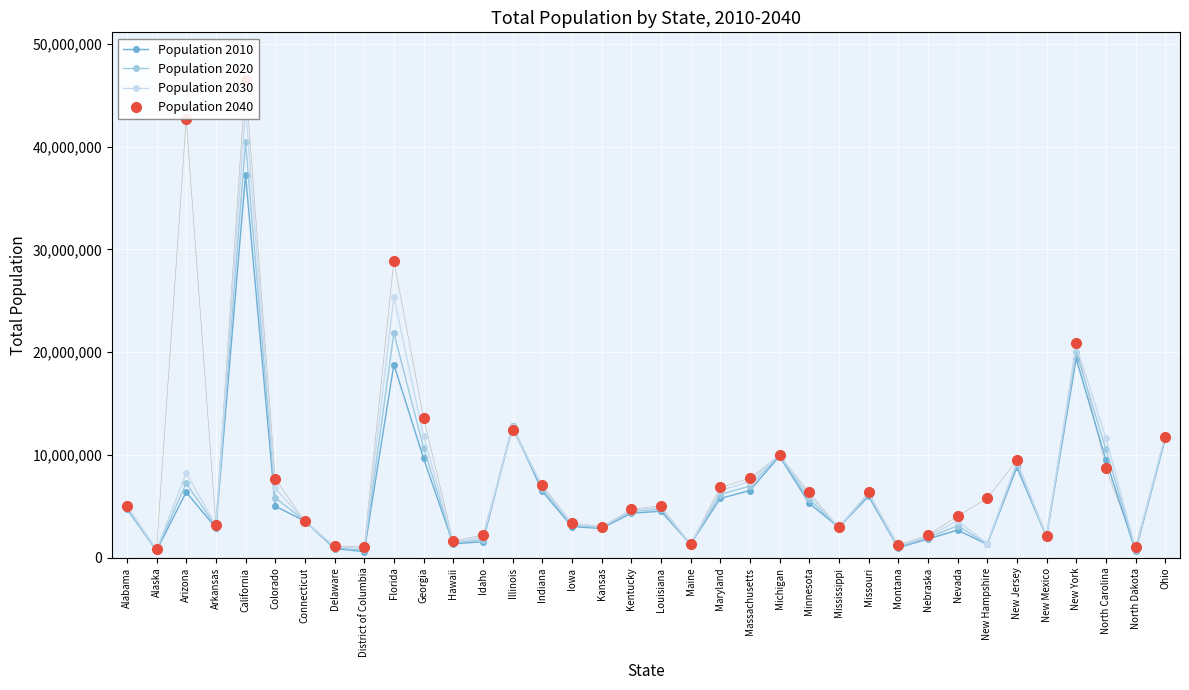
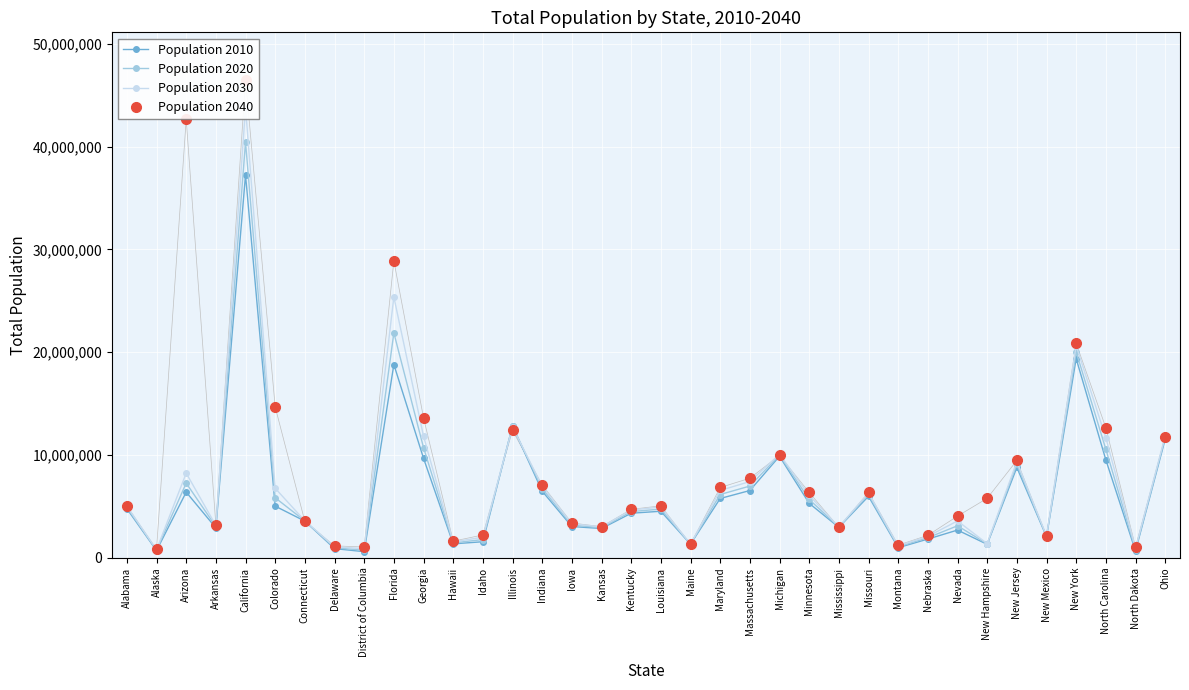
Population 2040, Colorado: 7,700,000 -> 14,700,000
Population 2040, North Carolina: 8,700,000 -> 12,700,000
